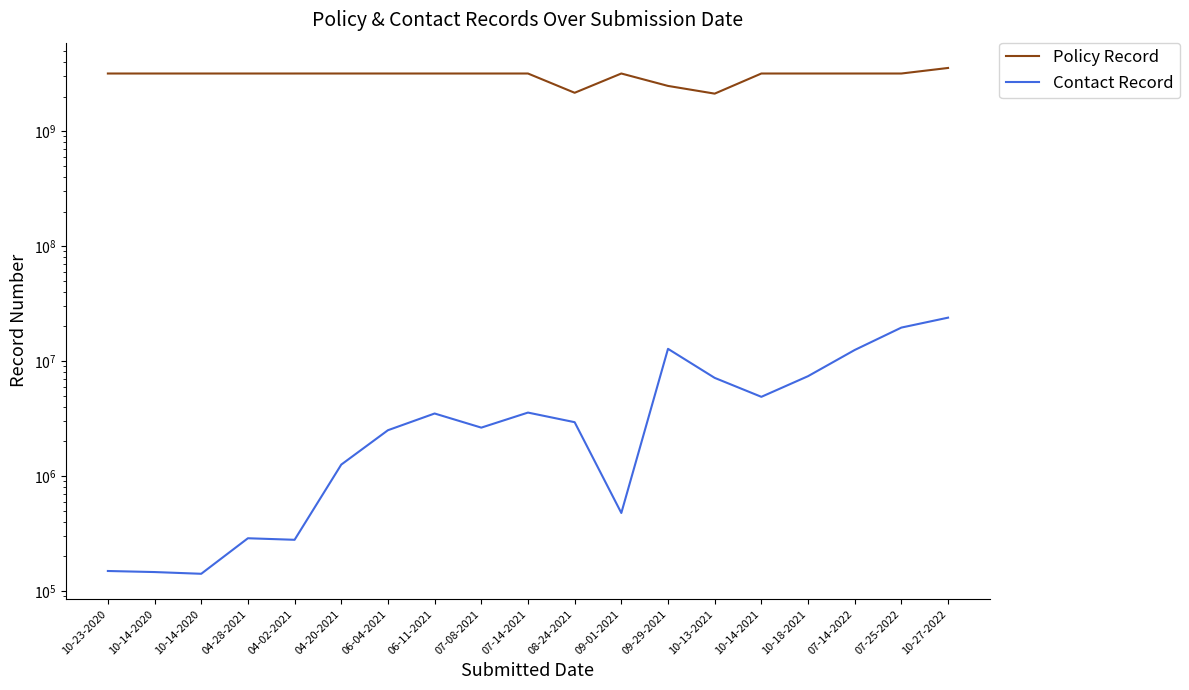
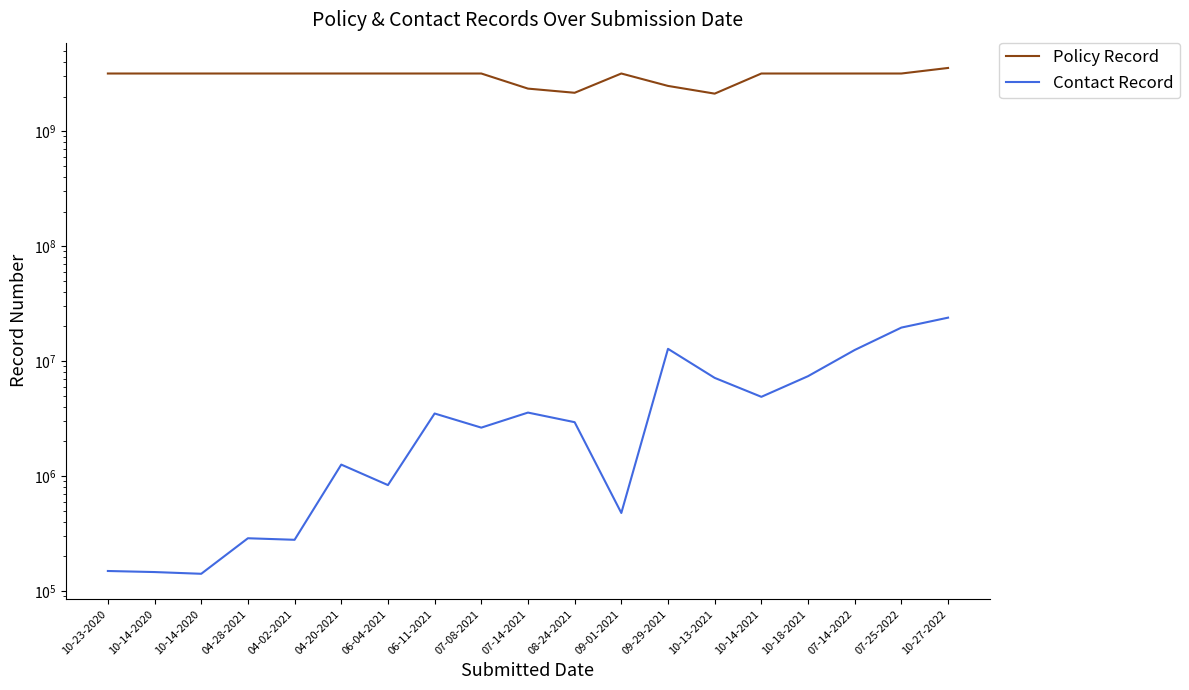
Contact Record, 06-04-2021: 2500000 -> 800000
Policy Record, 07-14-2021: 3200000000 -> 2300000000
